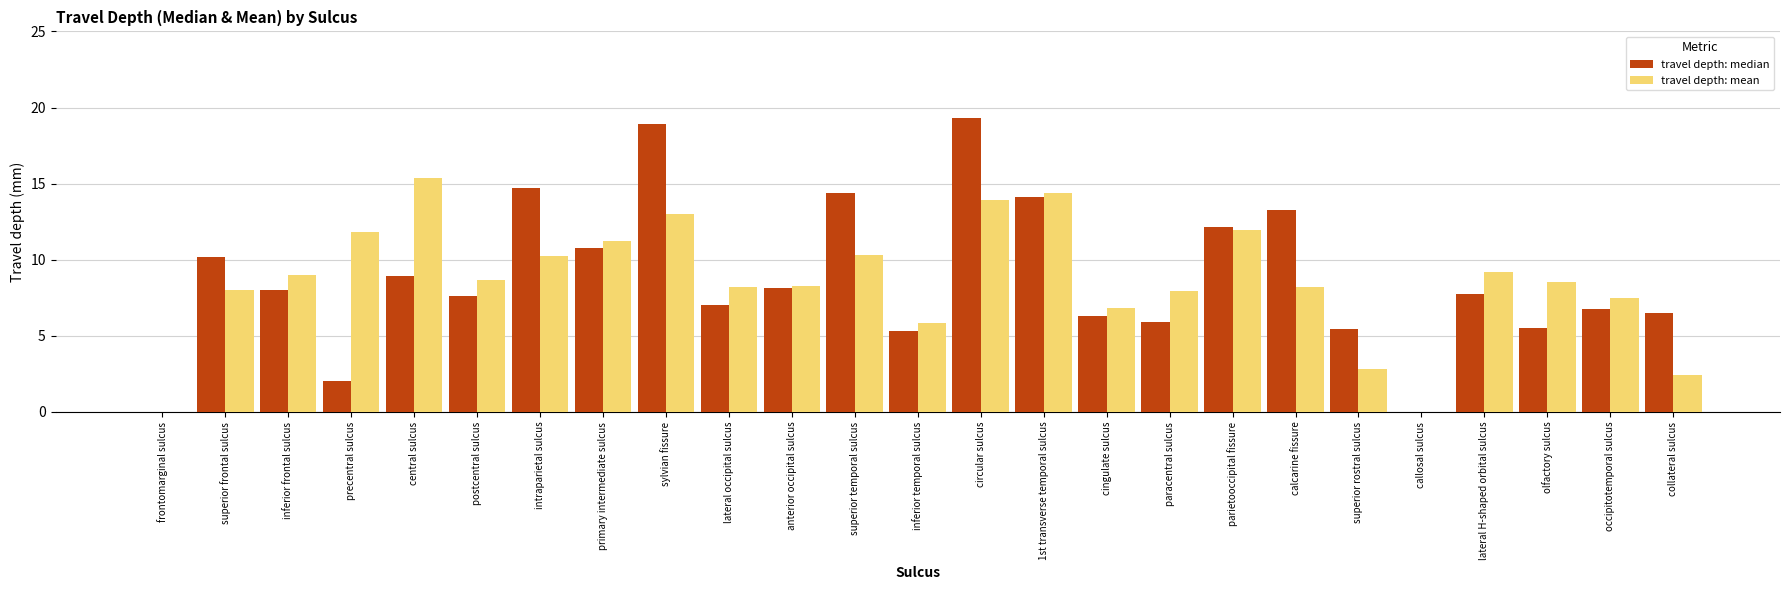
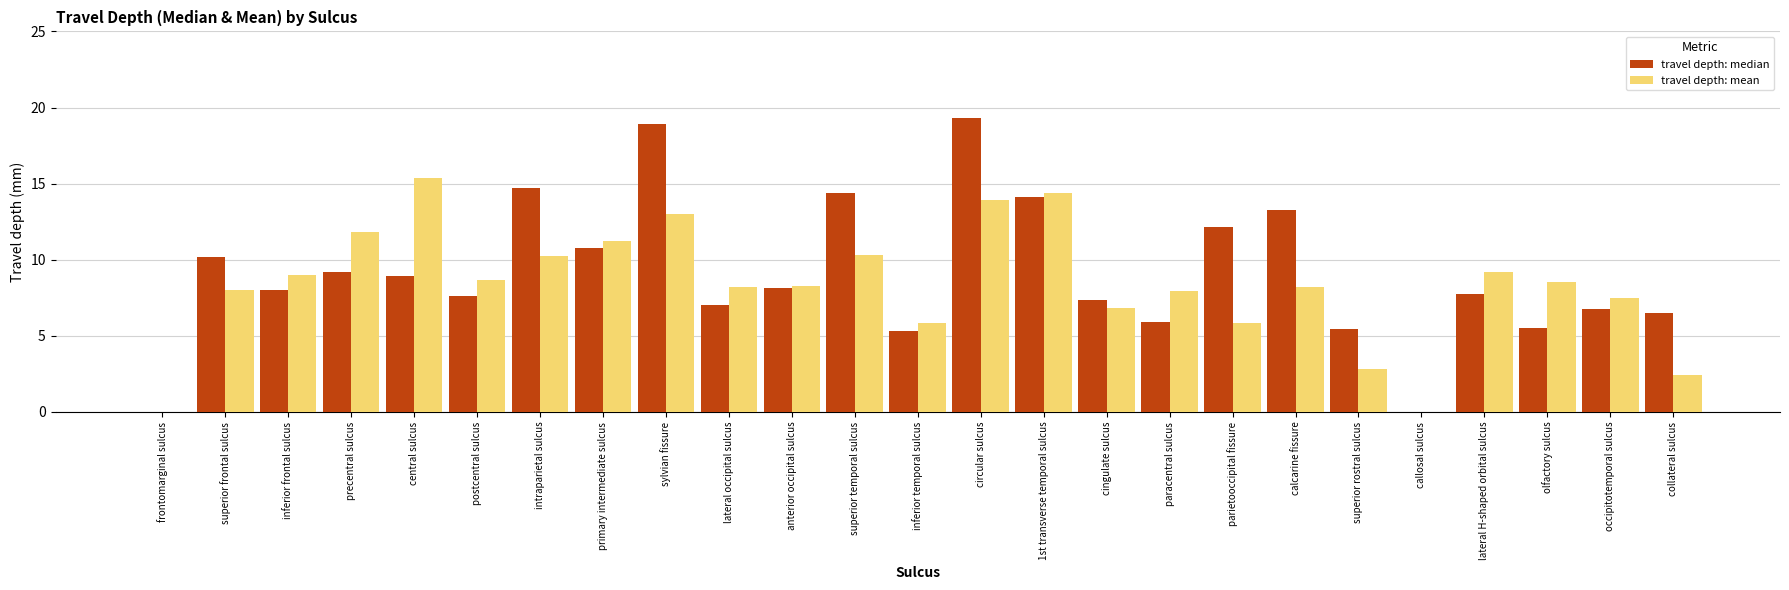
travel depth: median, precentral sulcus: 2.0 -> 9.2
travel depth: median, cingulate sulcus: 6.3 -> 7.4
travel depth: mean, parietooccipital fissure: 11.9 -> 5.9
